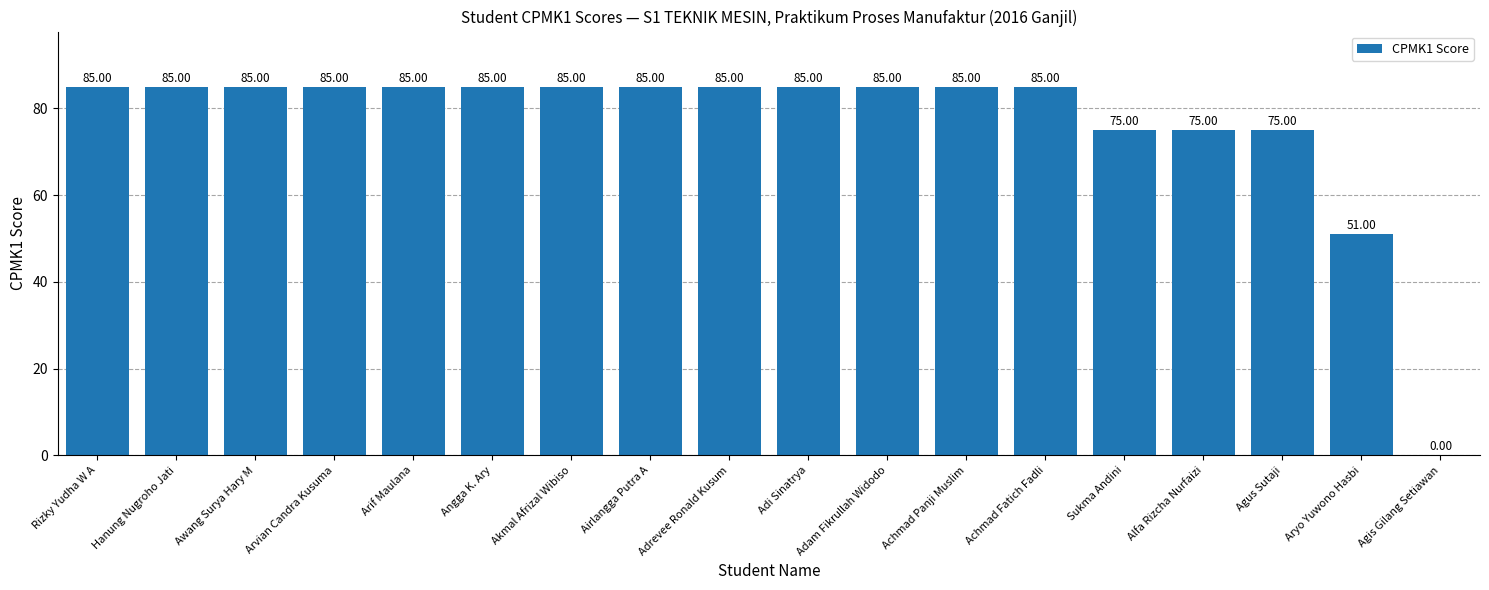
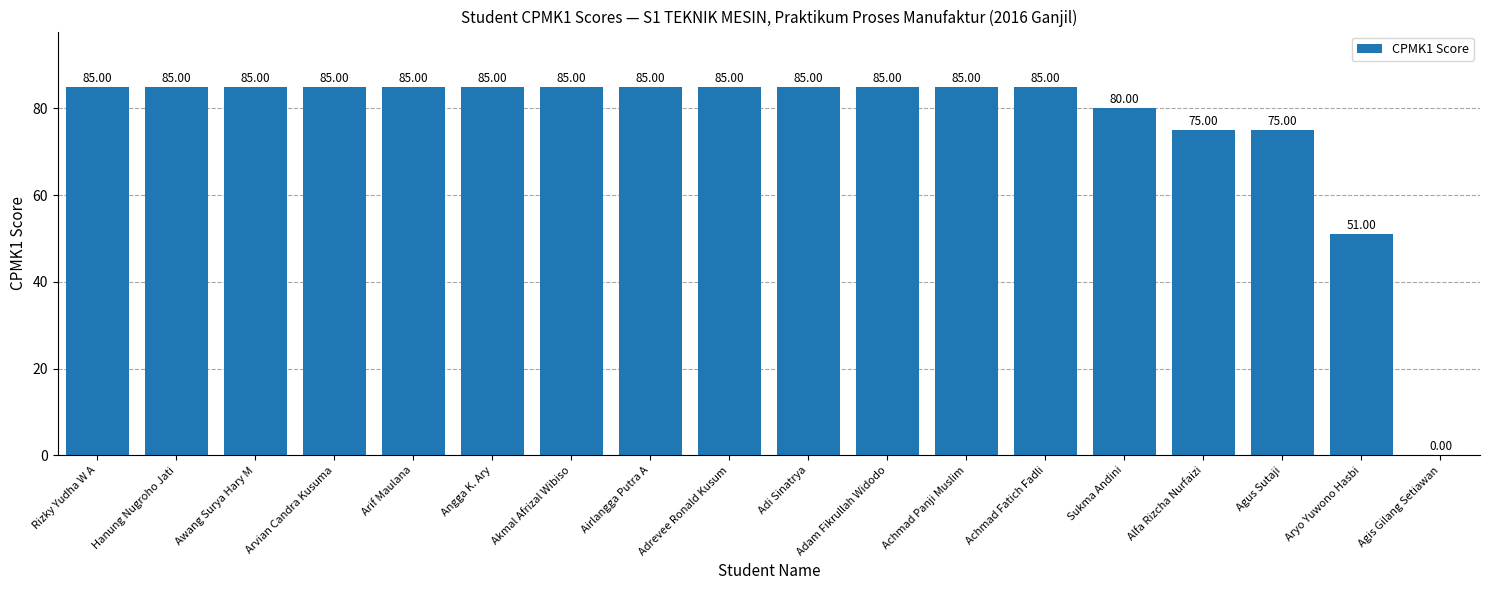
Sukma Andini: 75.00 -> 80.00
